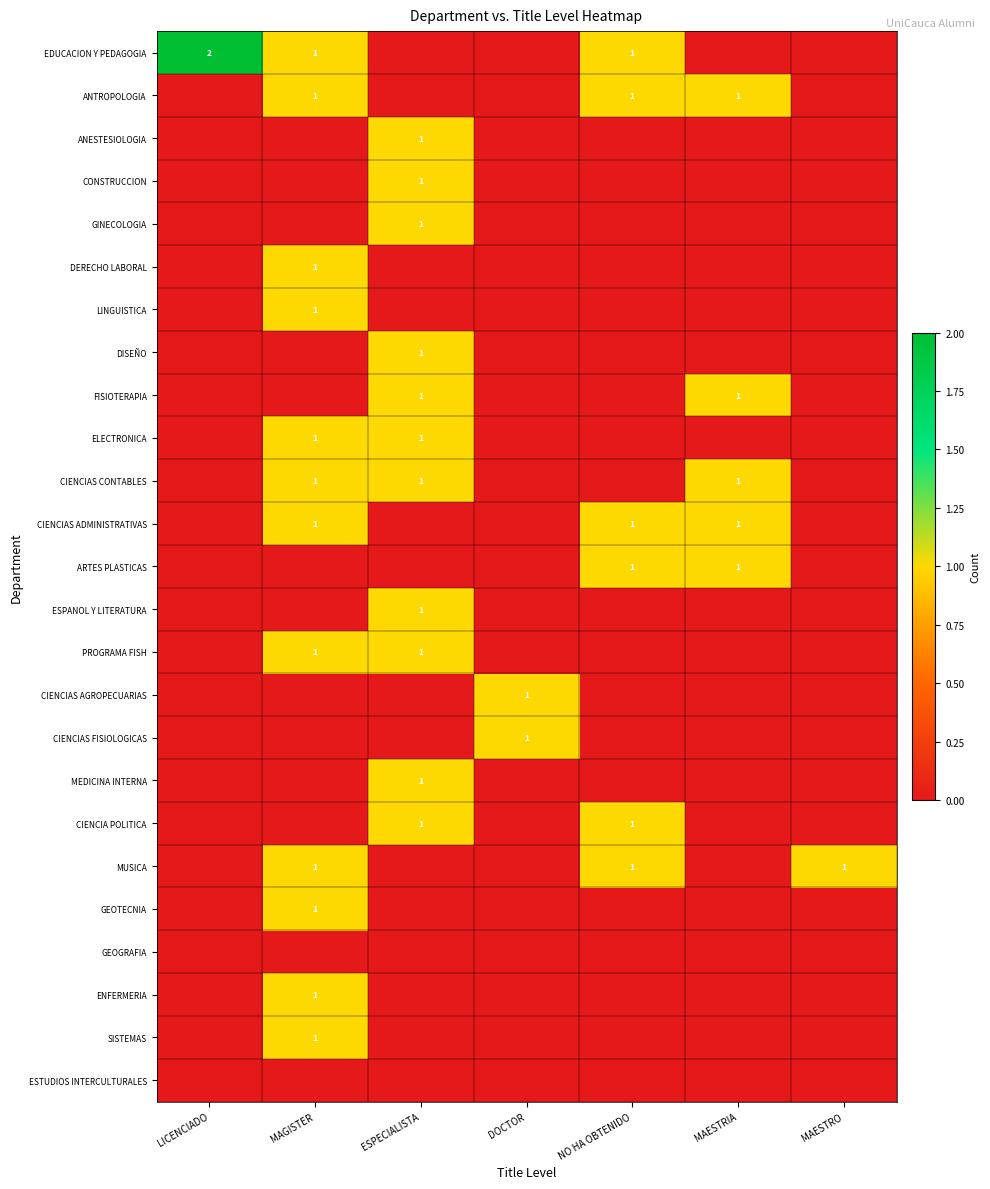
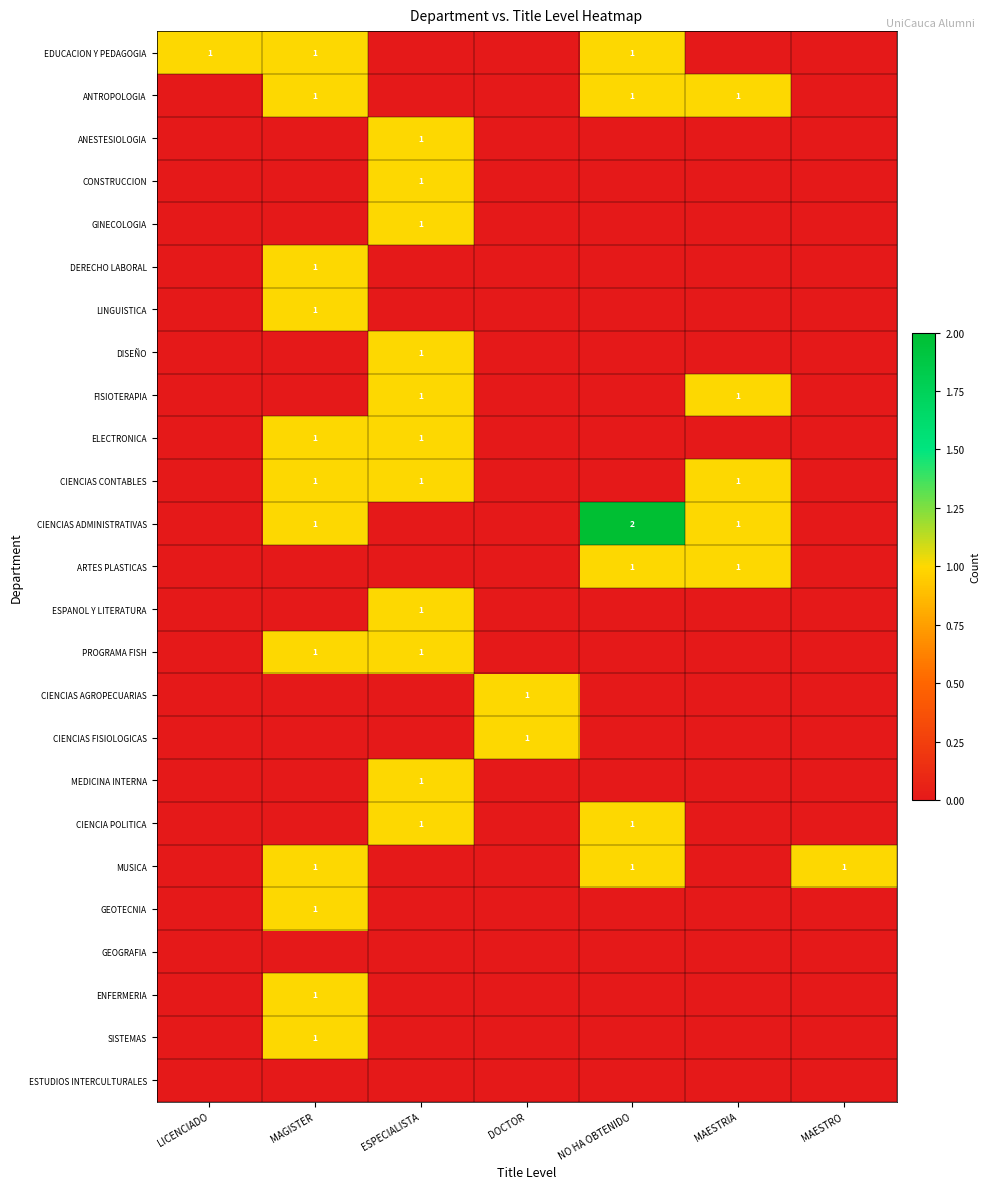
EDUCACION Y PEDAGOGIA, LICENCIADO: 2 -> 1
CIENCIAS ADMINISTRATIVAS, NO HA OBTENIDO: 1 -> 2
